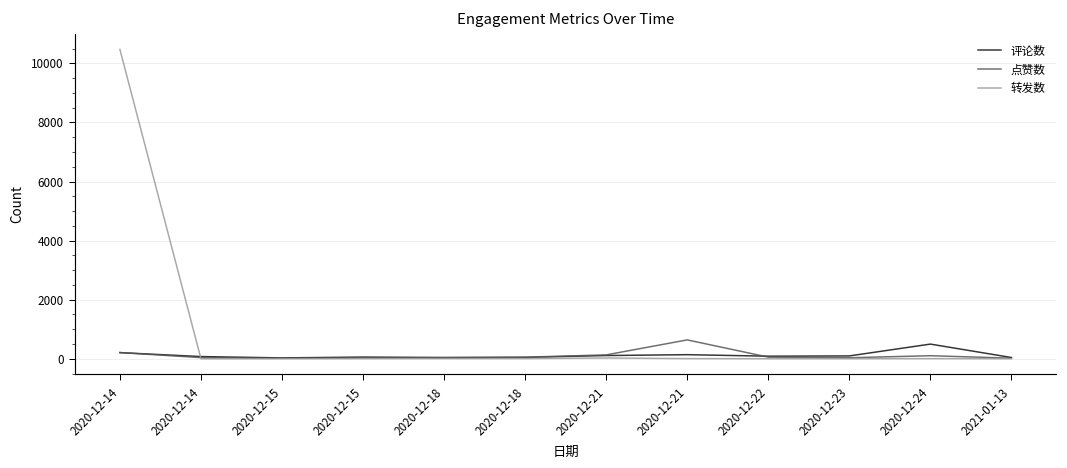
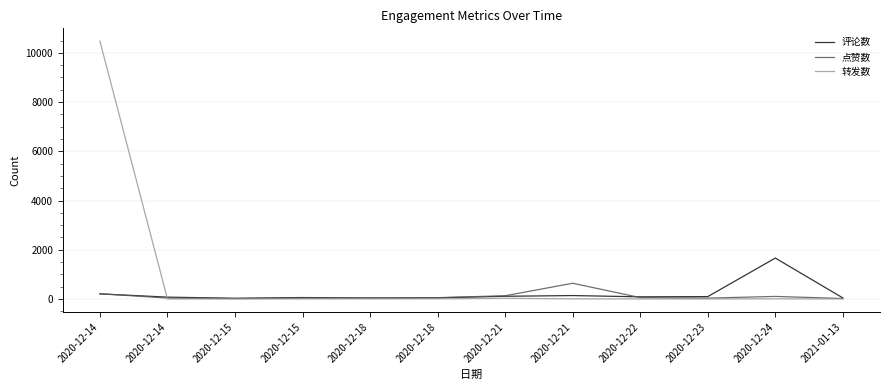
评论数, 2020-12-24: 500 -> 1700
